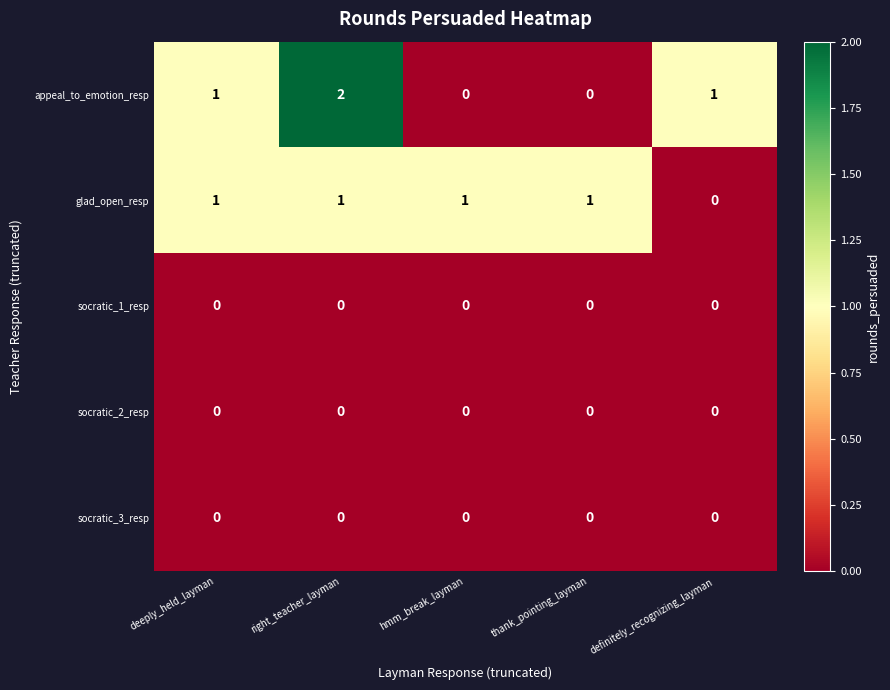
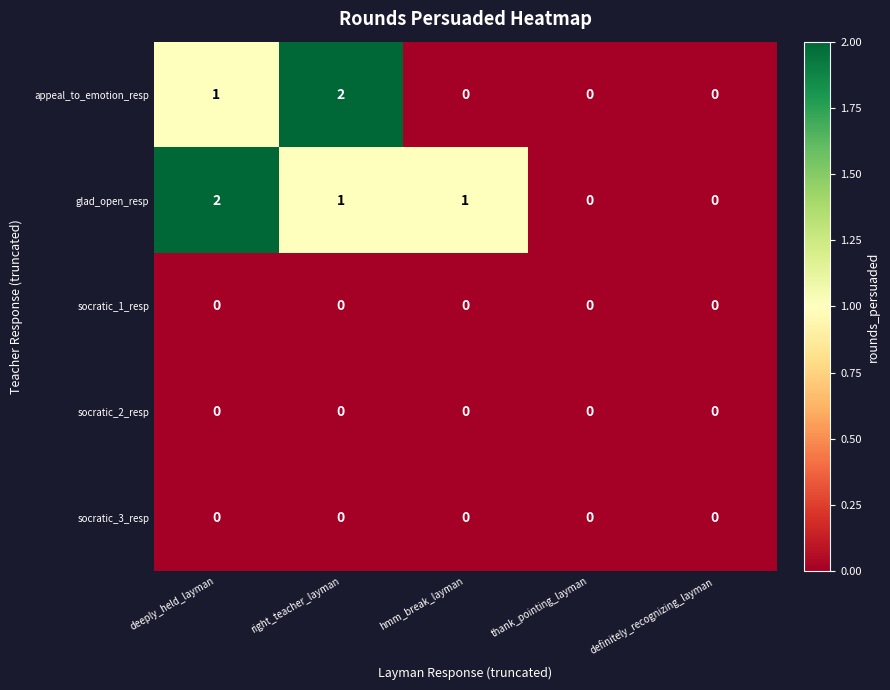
appeal_to_emotion_resp, definitely_recognizing_layman: 1 -> 0
glad_open_resp, deeply_held_layman: 1 -> 2
glad_open_resp, thank_pointing_layman: 1 -> 0
